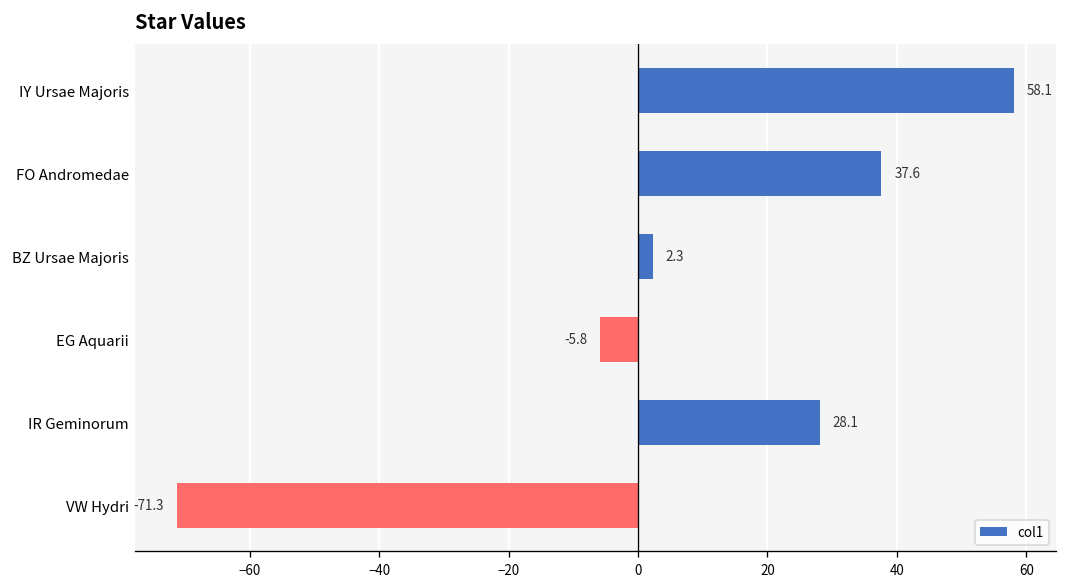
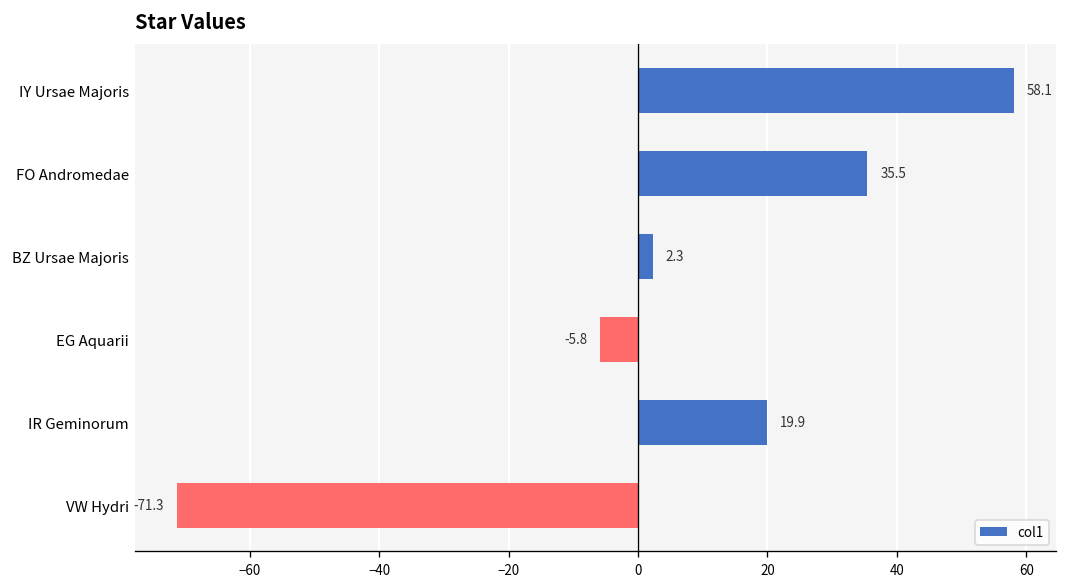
FO Andromedae: 37.6 -> 35.5
IR Geminorum: 28.1 -> 19.9
